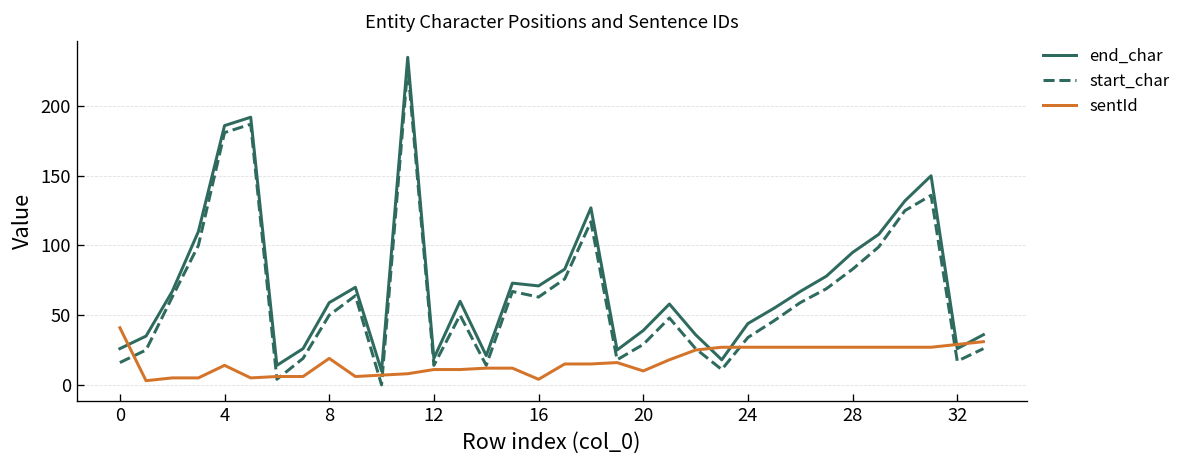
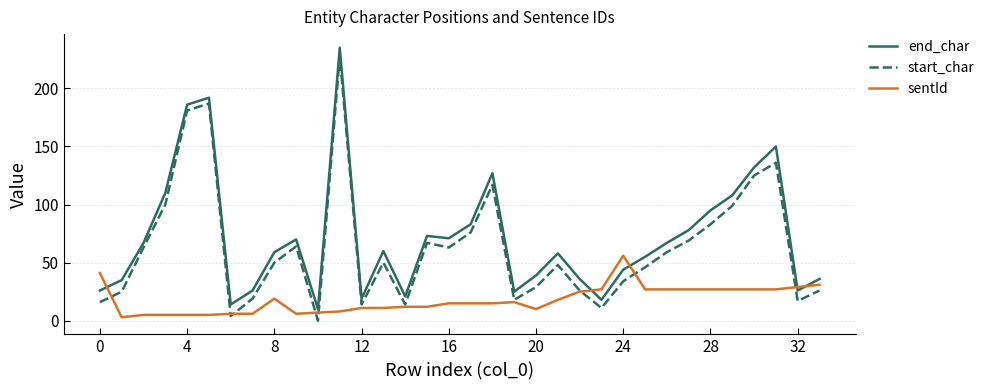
sentId, 4: 14 -> 5
sentId, 16: 4 -> 15
sentId, 24: 27 -> 56
